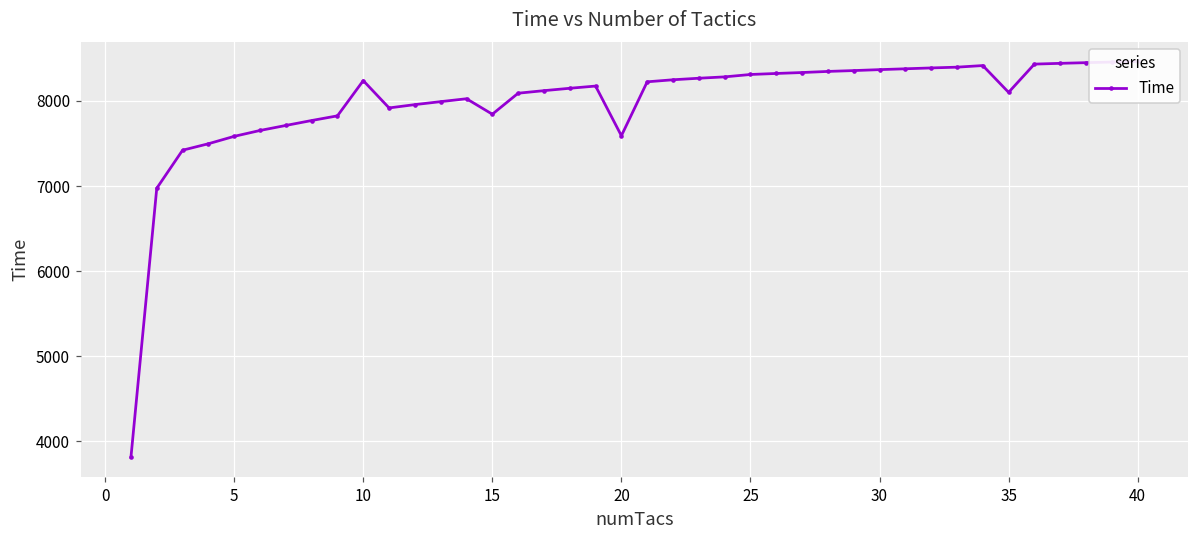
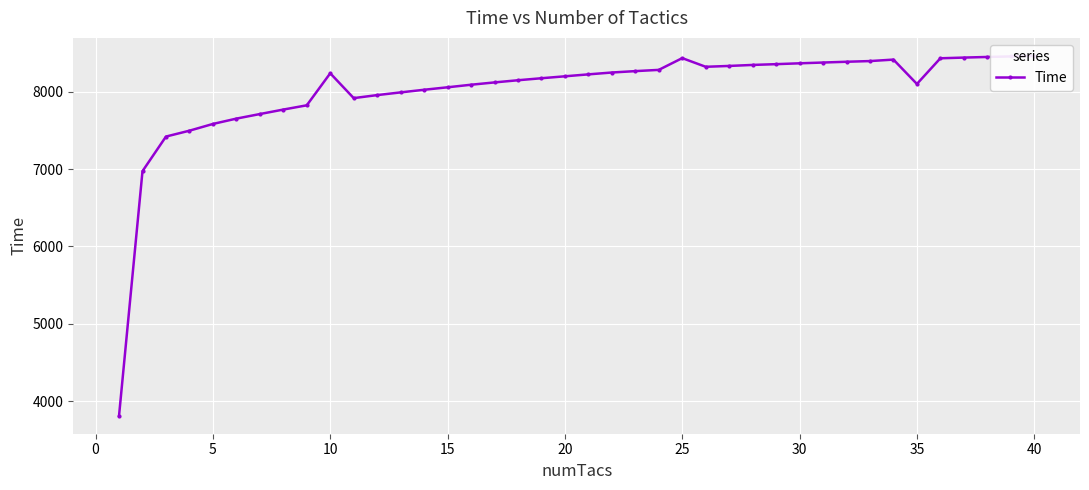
15: 7800 -> 8100
20: 7600 -> 8200
25: 8300 -> 8400
